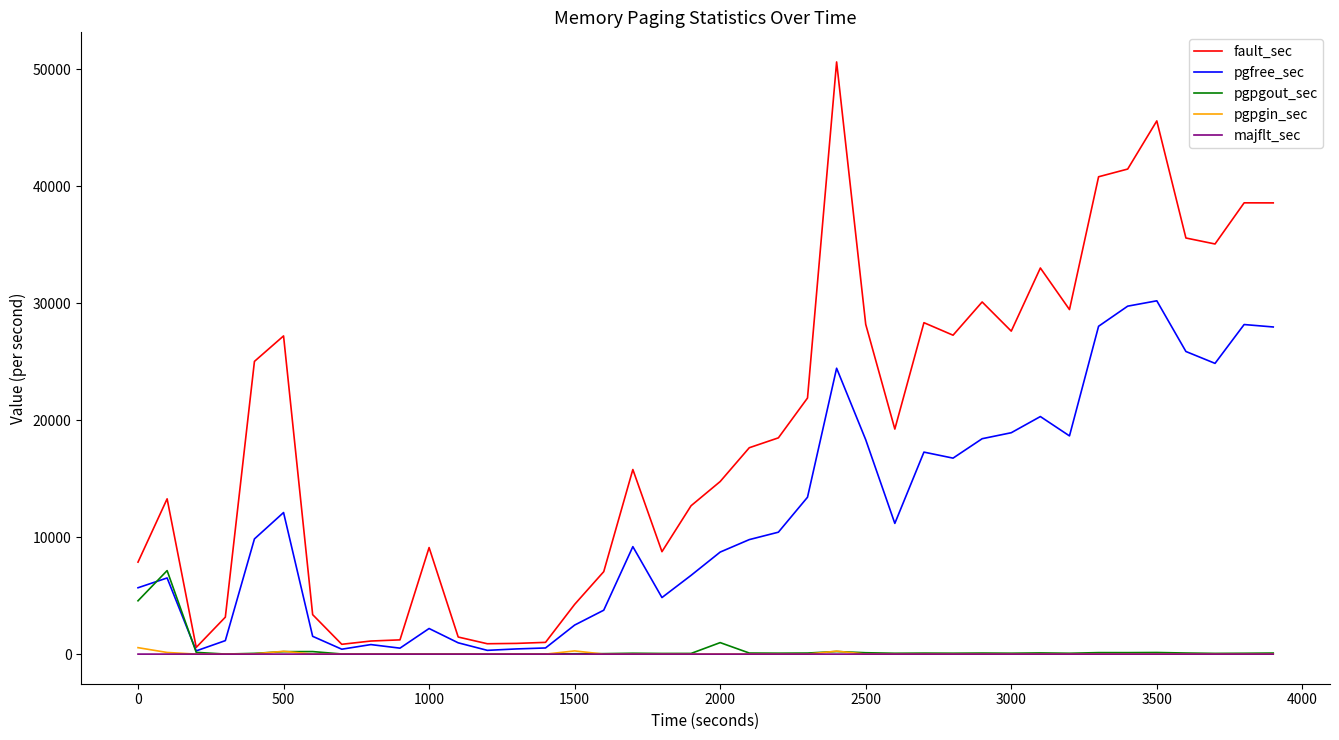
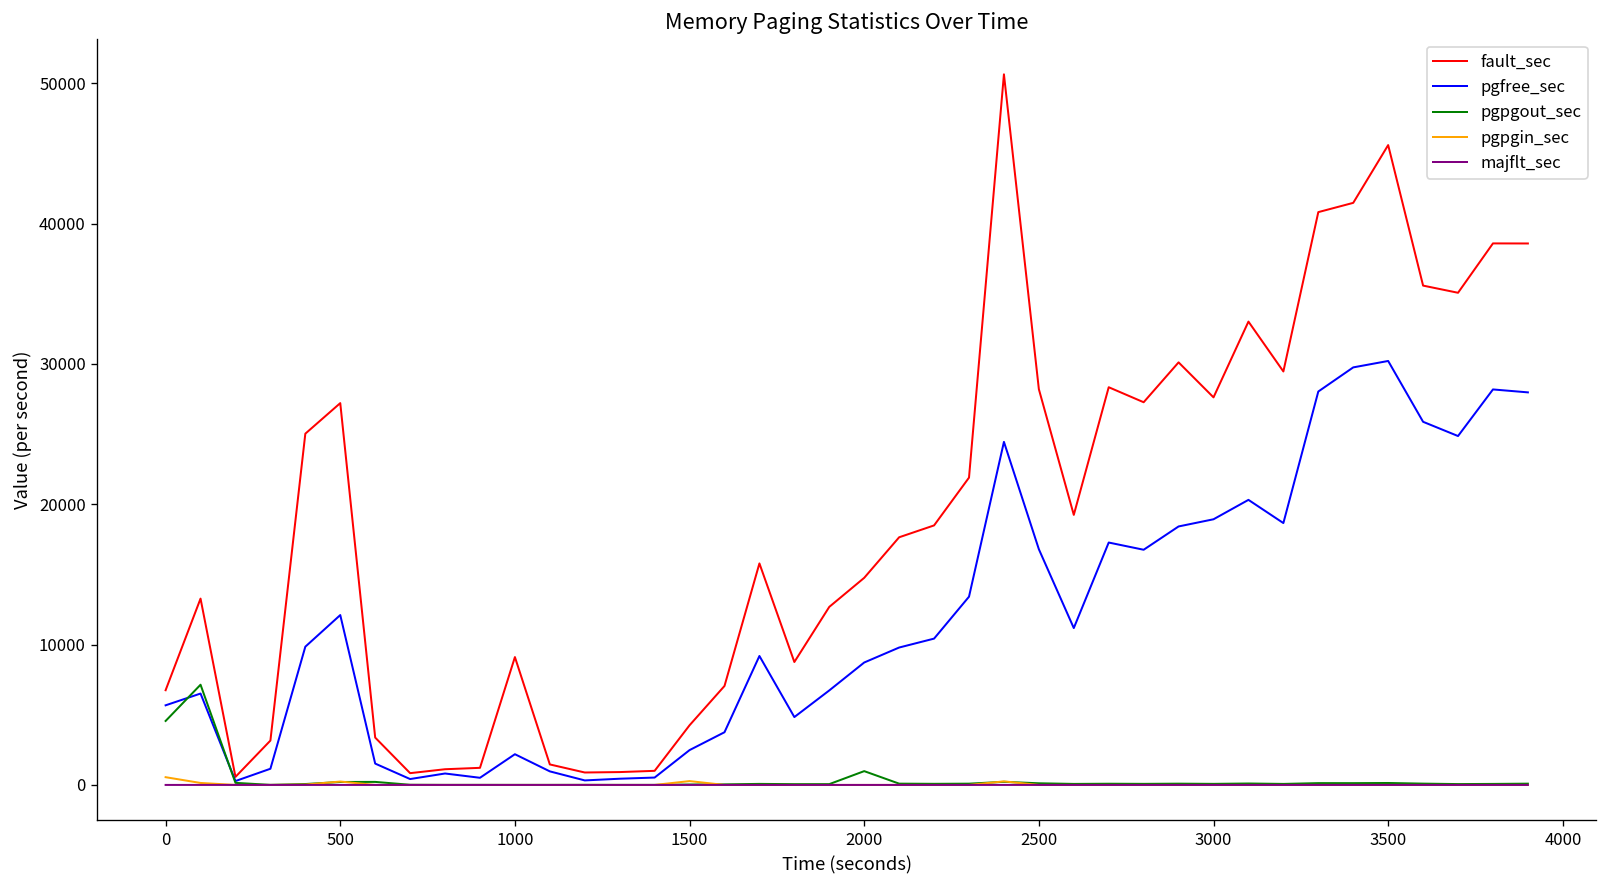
fault_sec, 0: 7900 -> 6700
pgfree_sec, 2500: 18300 -> 16800
